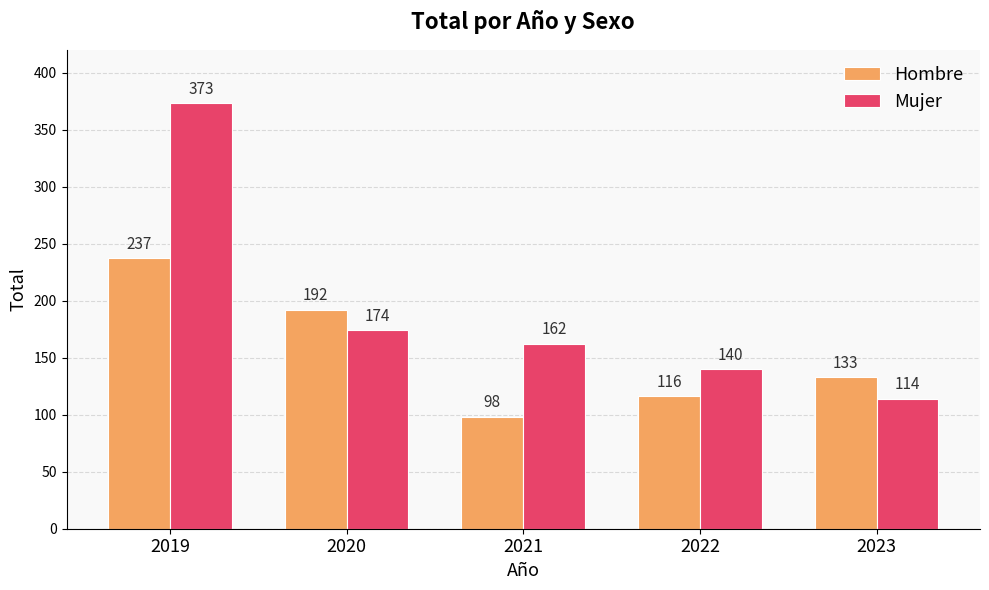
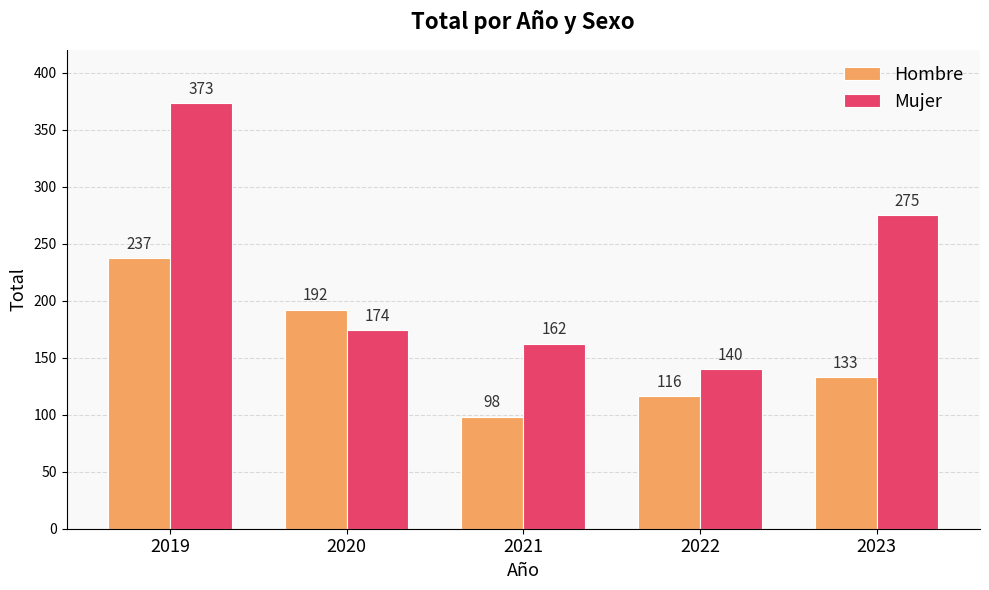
Mujer, 2023: 114 -> 275
